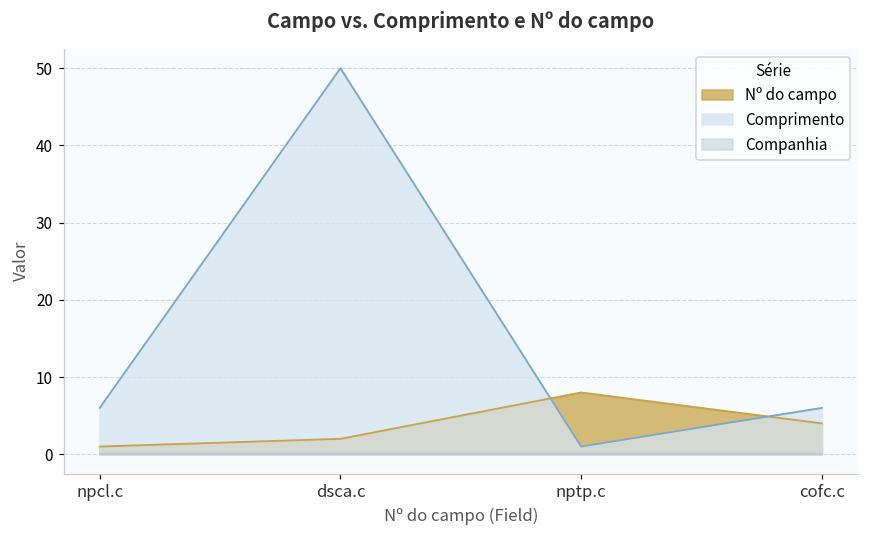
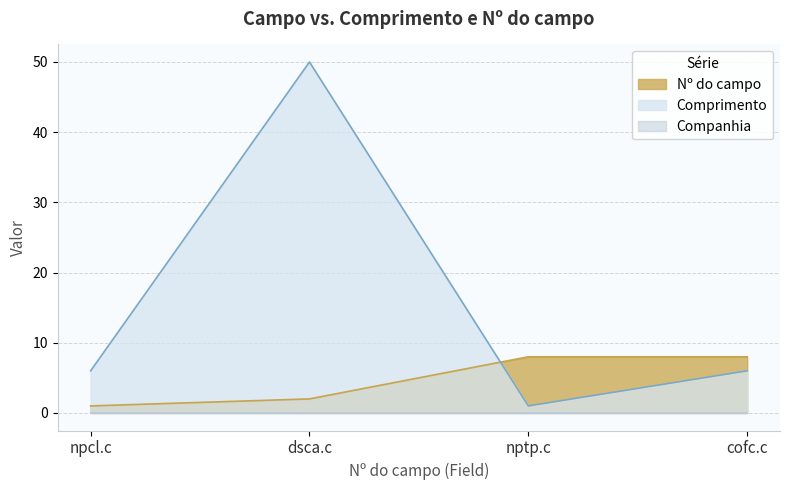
Nº do campo, cofc.c: 4 -> 8
